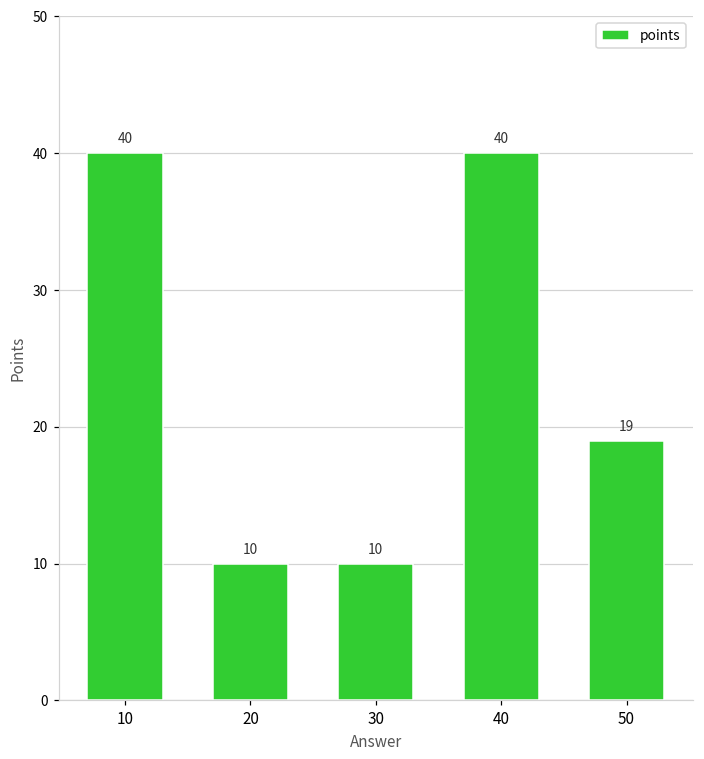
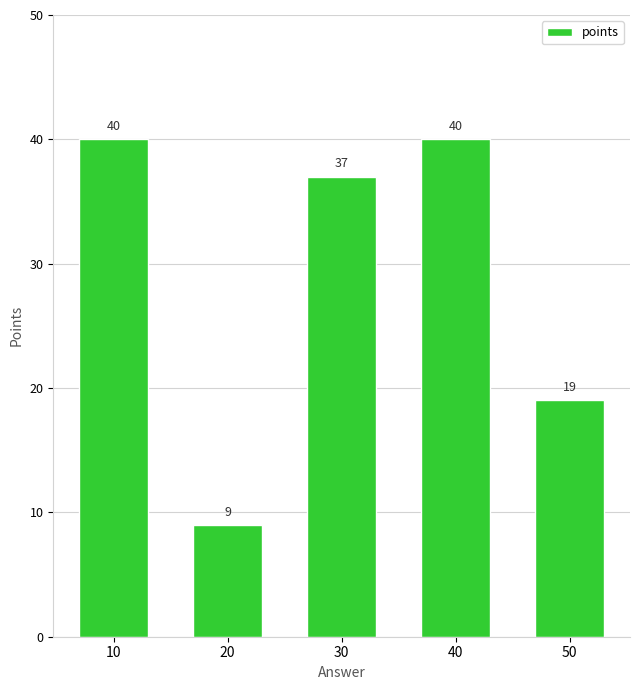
20: 10 -> 9
30: 10 -> 37
